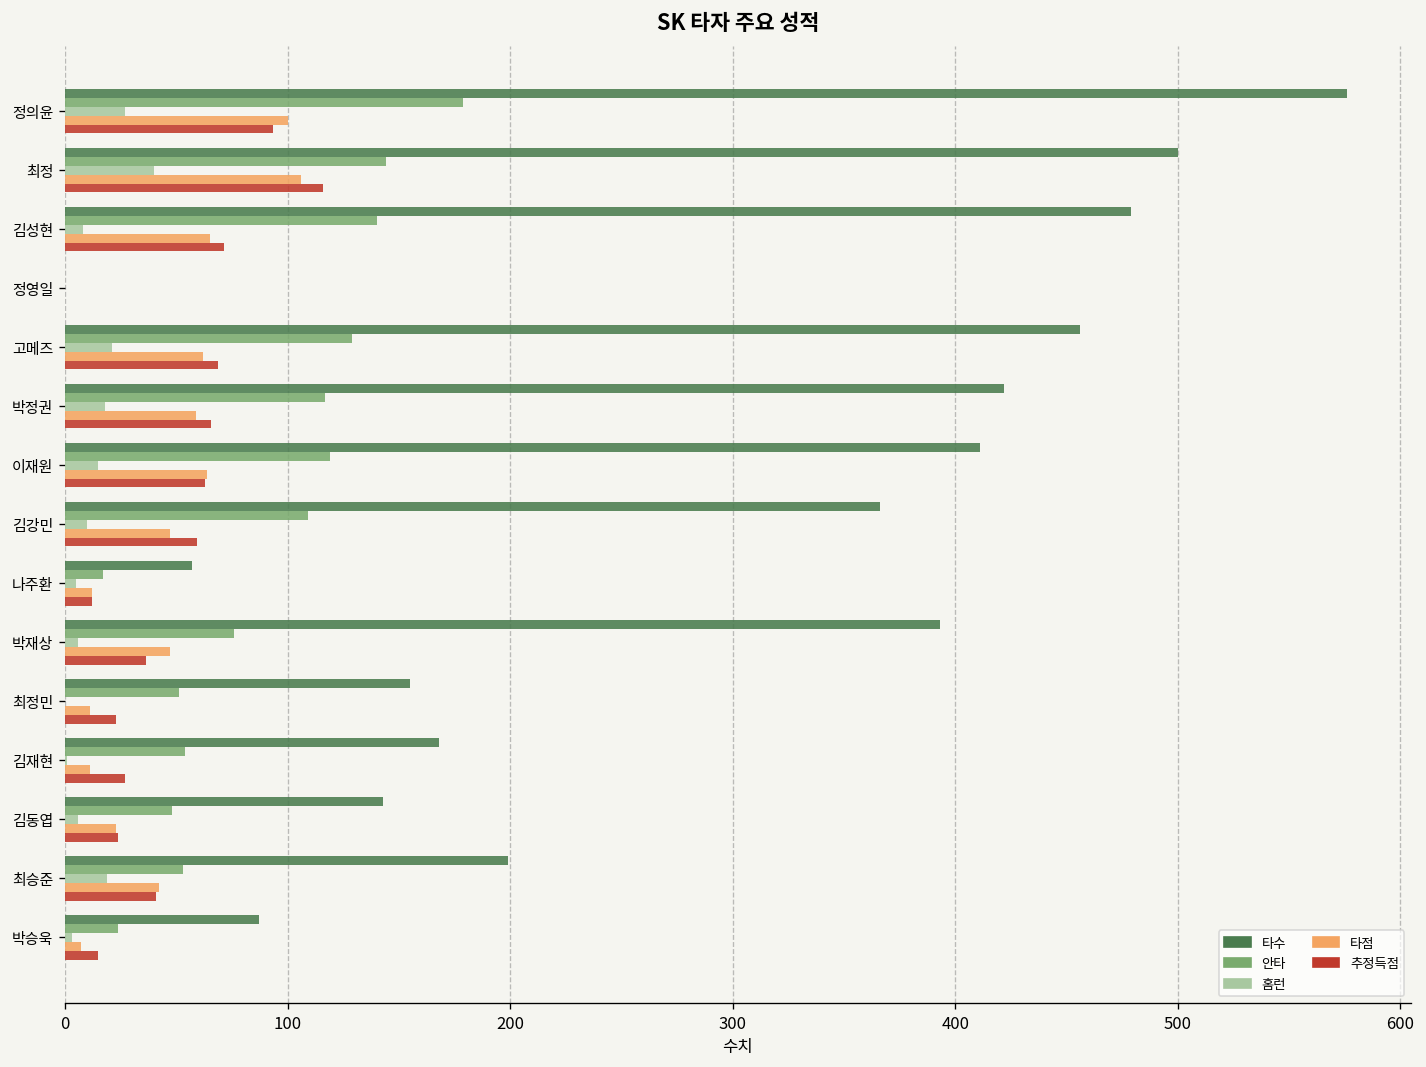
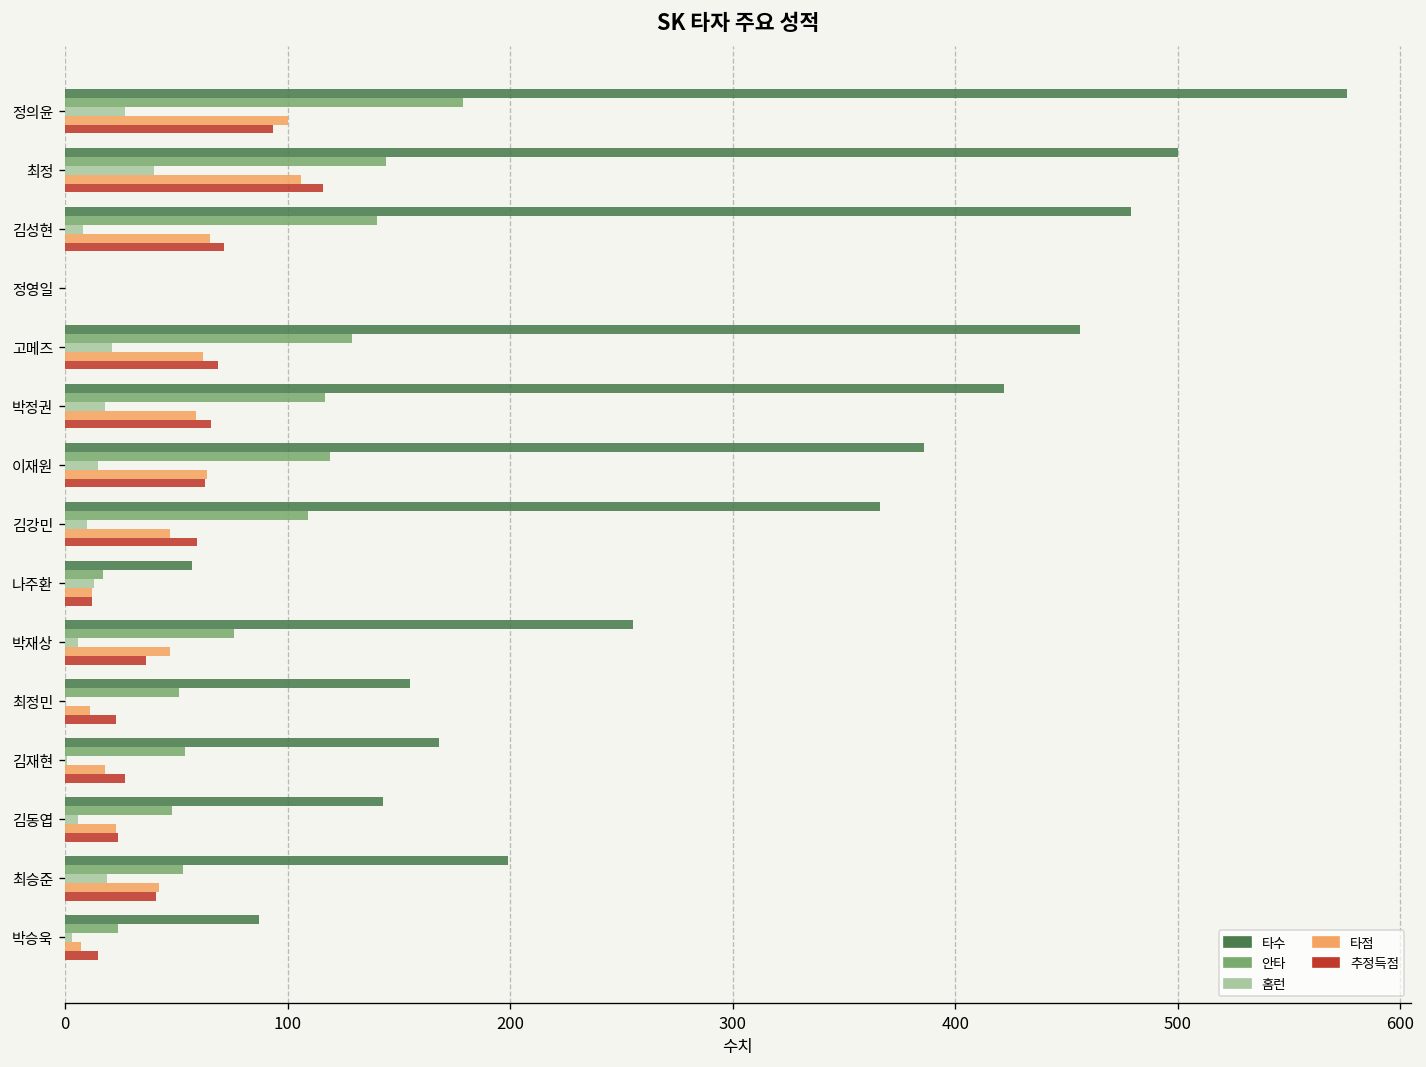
타수, 이재원: 411 -> 386
홈런, 나주환: 5 -> 13
타수, 박재상: 393 -> 255
타점, 김재현: 11 -> 18
